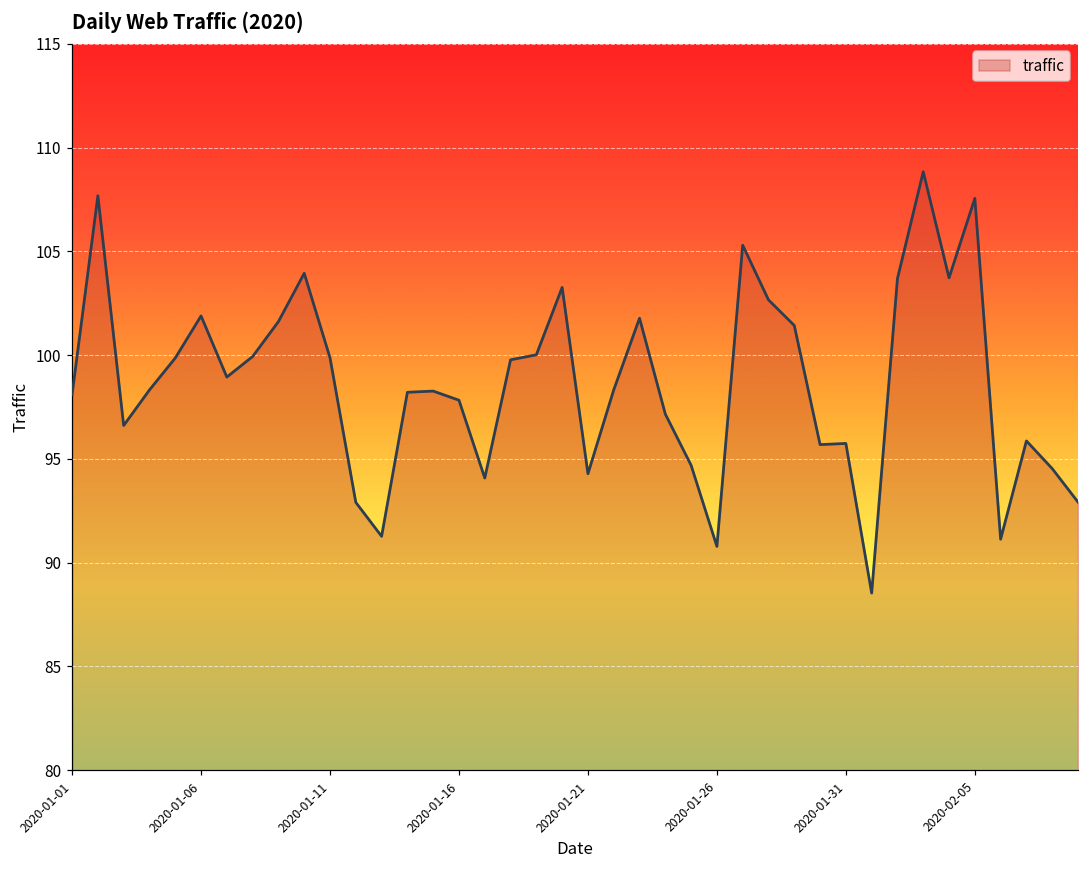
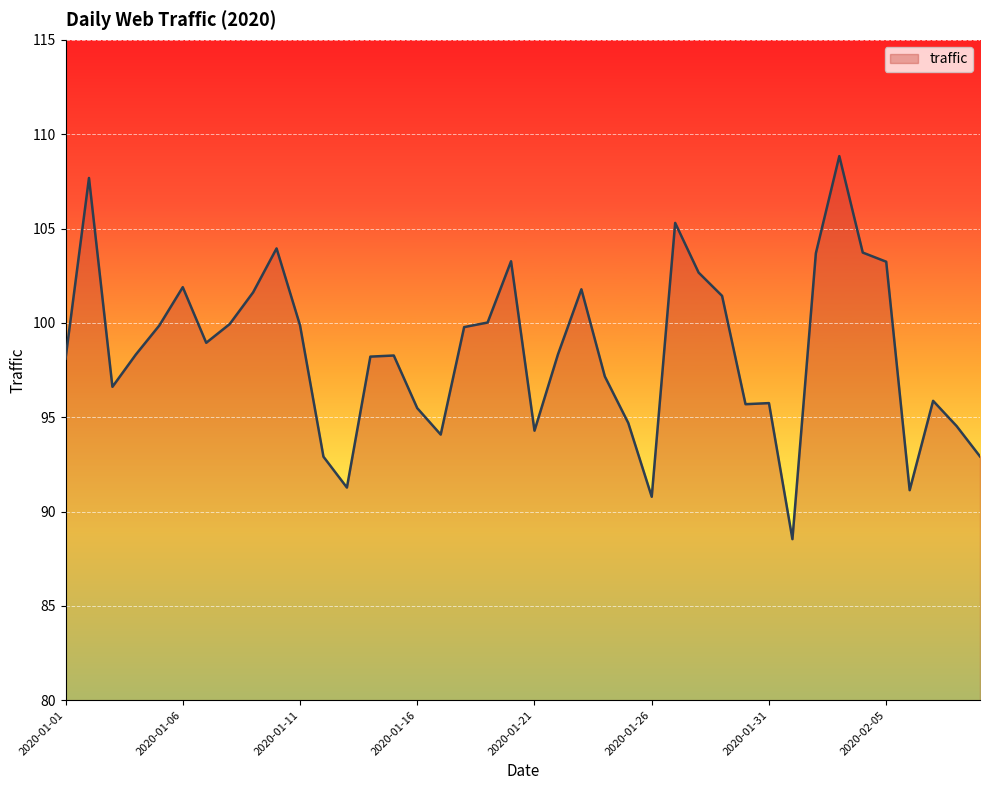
2020-01-16: 97.8 -> 95.5
2020-02-05: 107.6 -> 103.2
